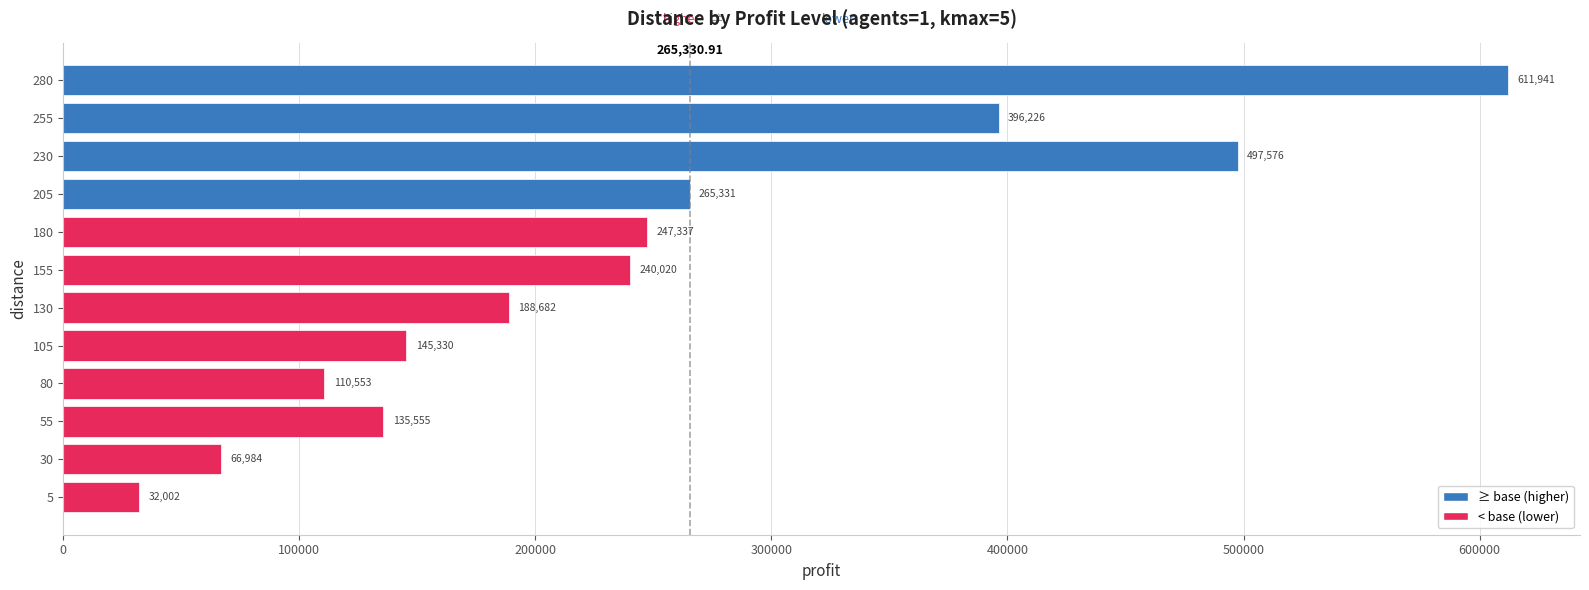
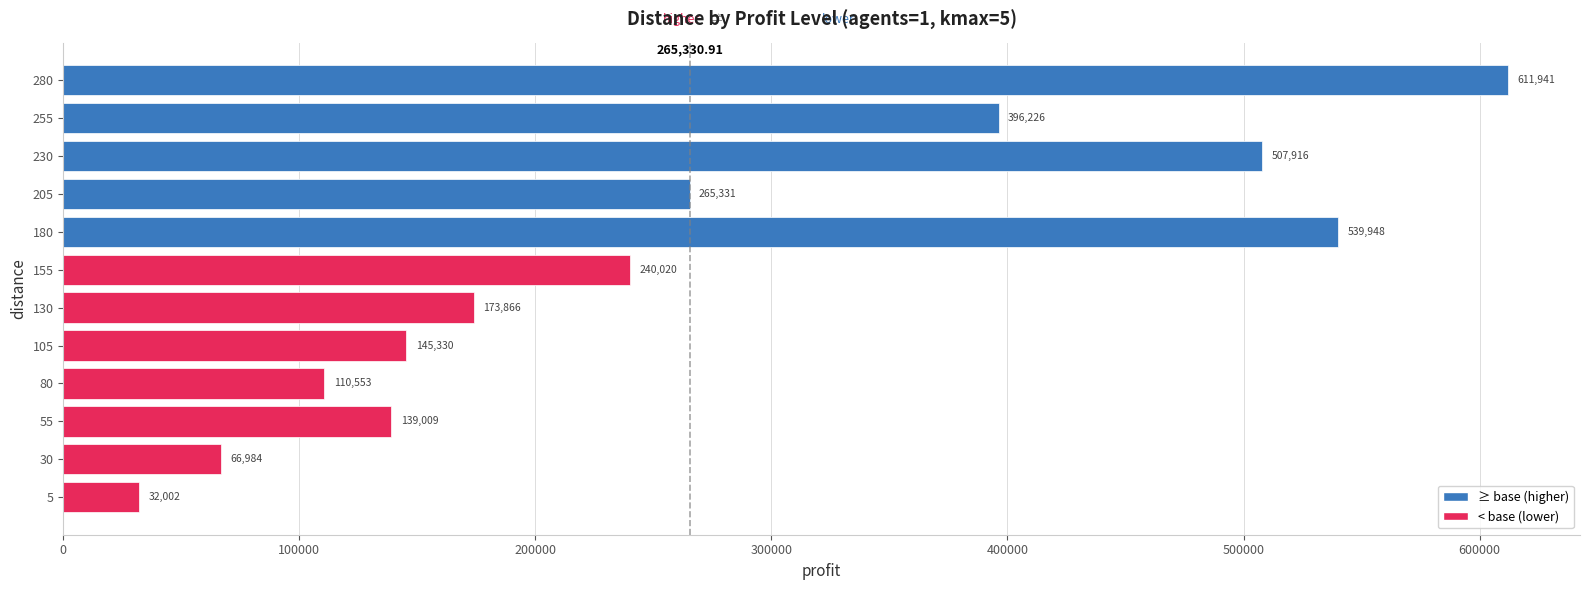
230: 497,576 -> 507,916
180: 247,337 -> 539,948
130: 188,682 -> 173,866
55: 135,555 -> 139,009
